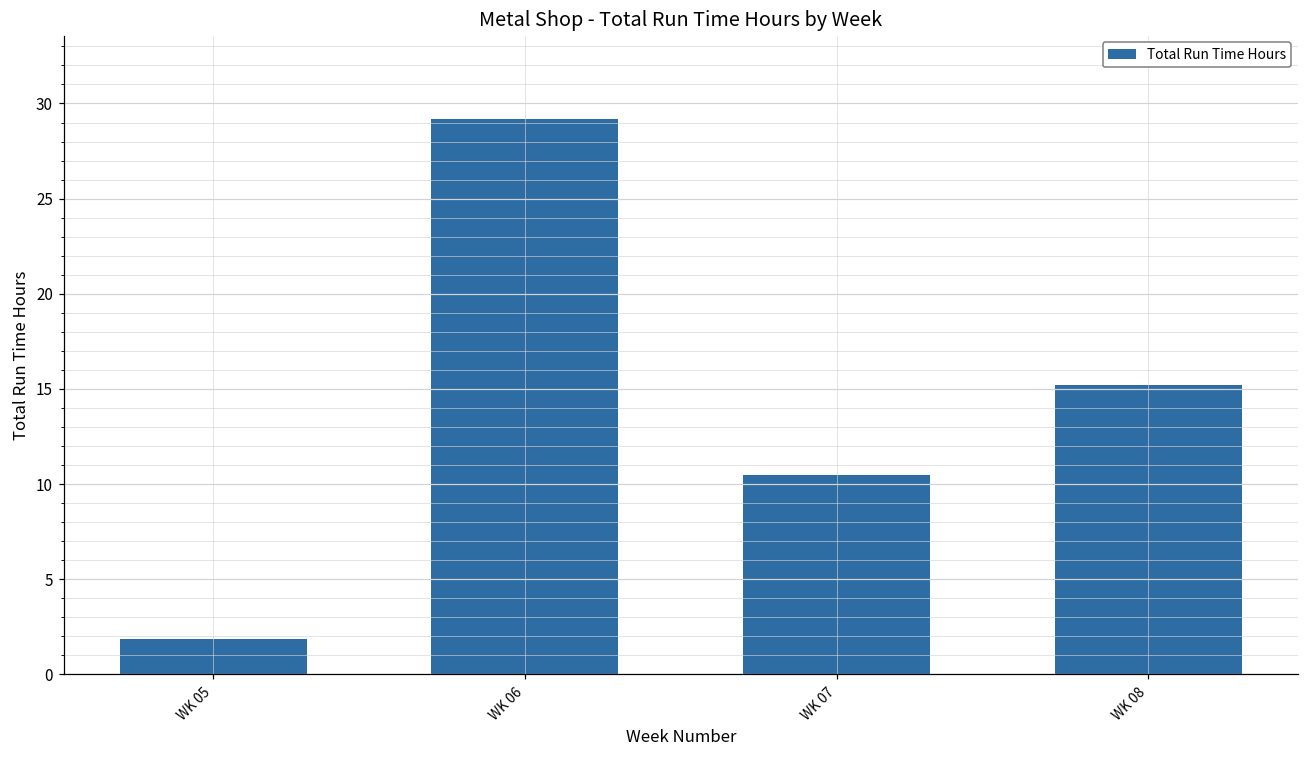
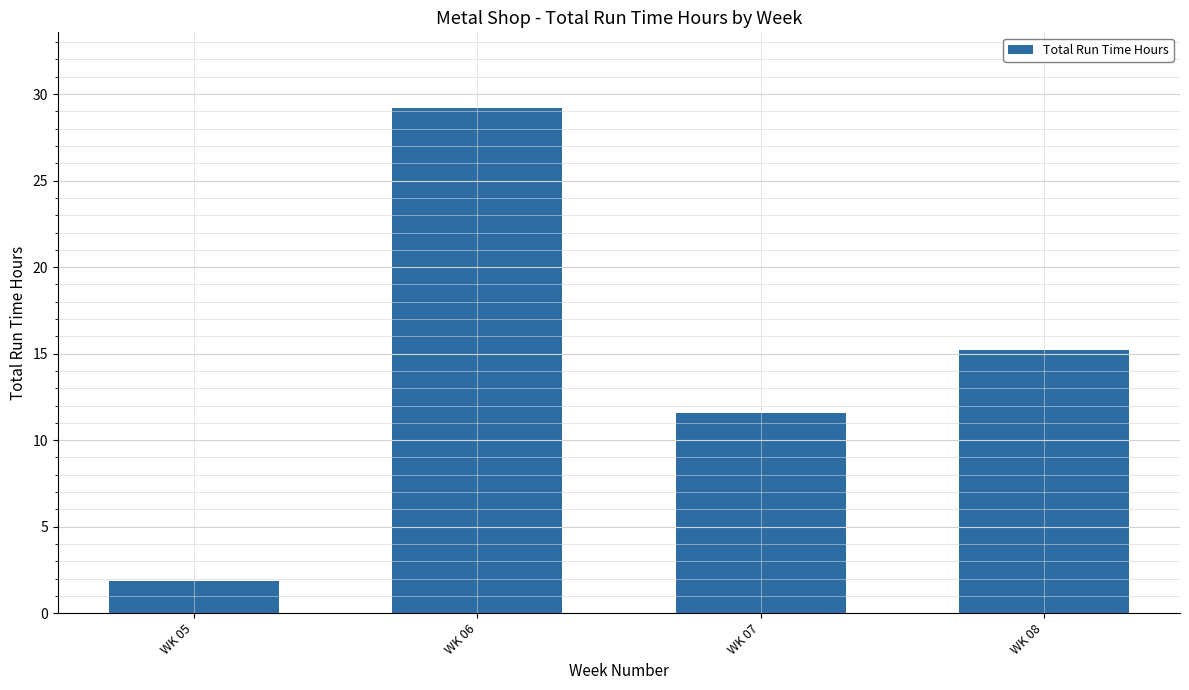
WK 07: 10.5 -> 11.6
